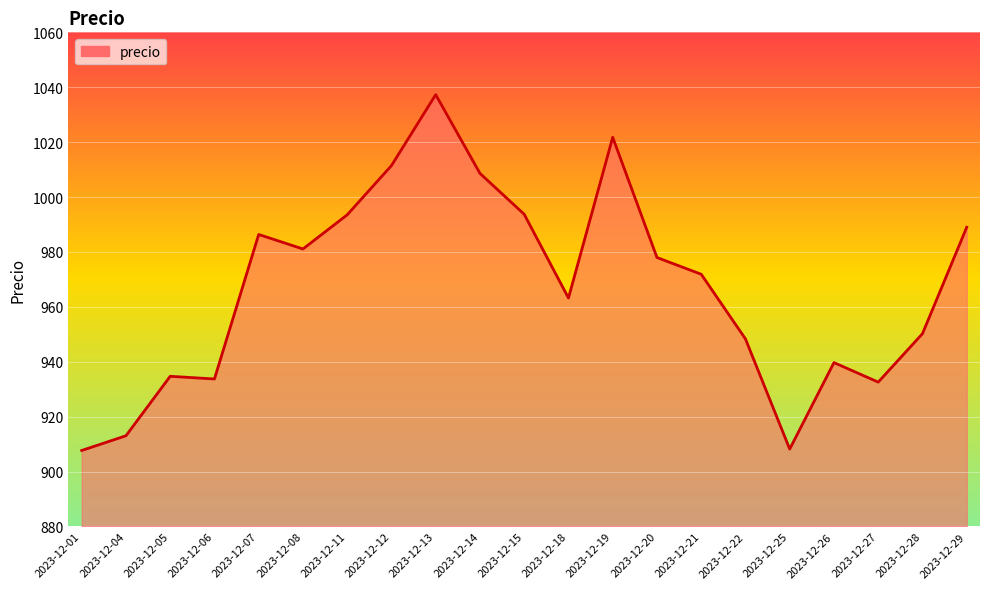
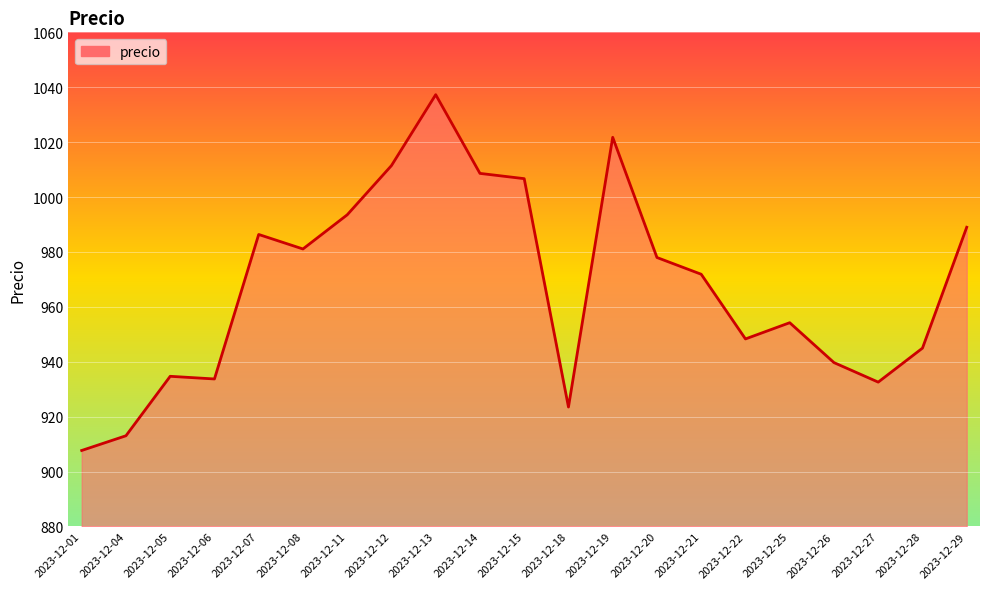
2023-12-15: 994 -> 1007
2023-12-18: 963 -> 924
2023-12-25: 908 -> 954
2023-12-28: 950 -> 945
